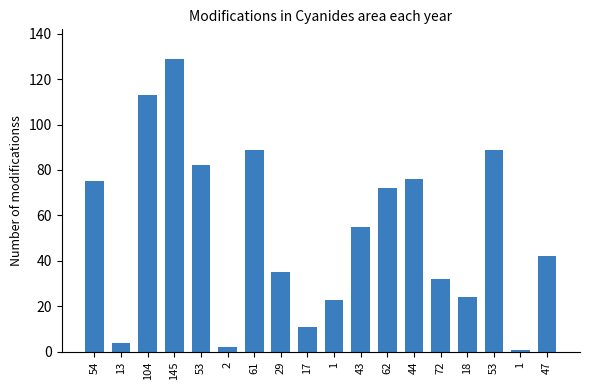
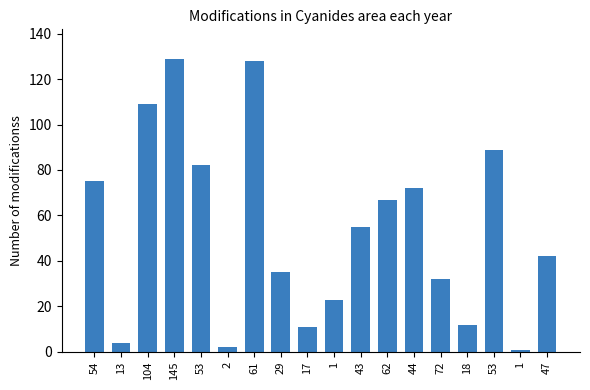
104: 113 -> 109
61: 89 -> 128
62: 72 -> 67
44: 76 -> 72
18: 24 -> 12
